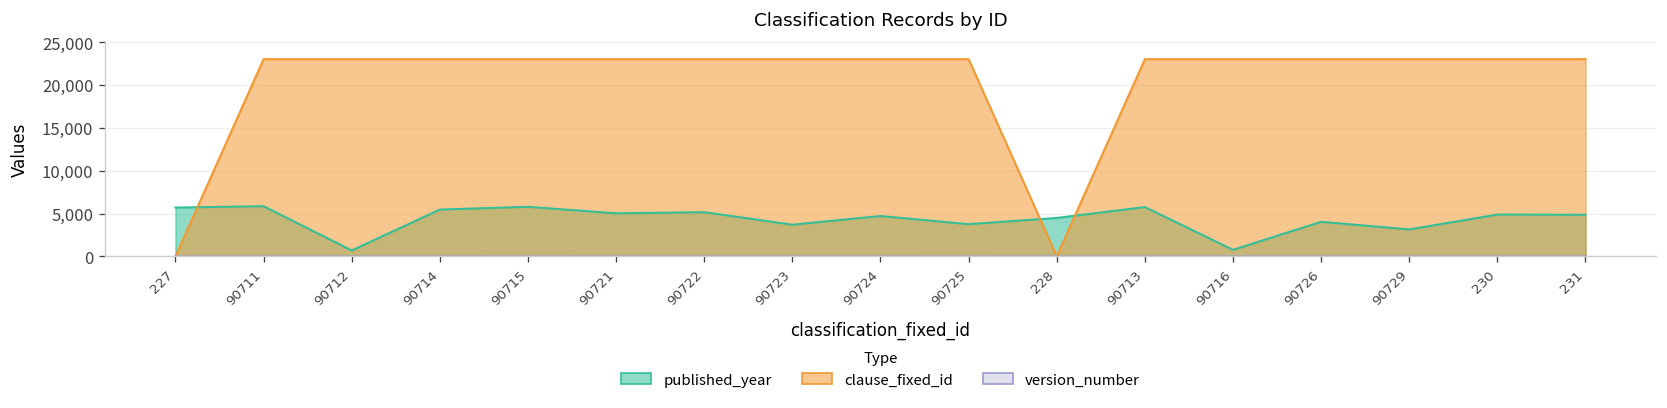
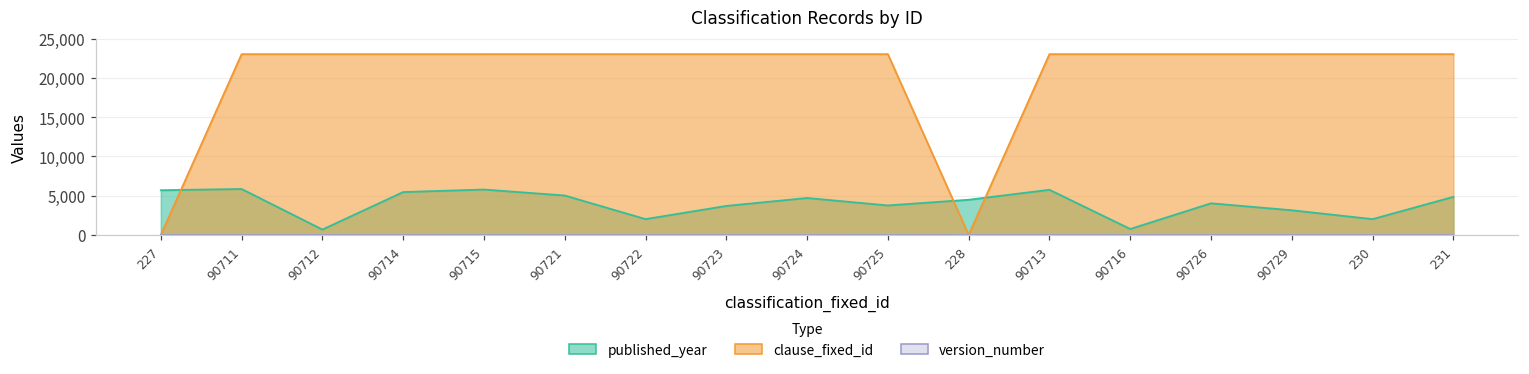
published_year, 90722: 5,000 -> 2,000
published_year, 230: 5,000 -> 2,000
